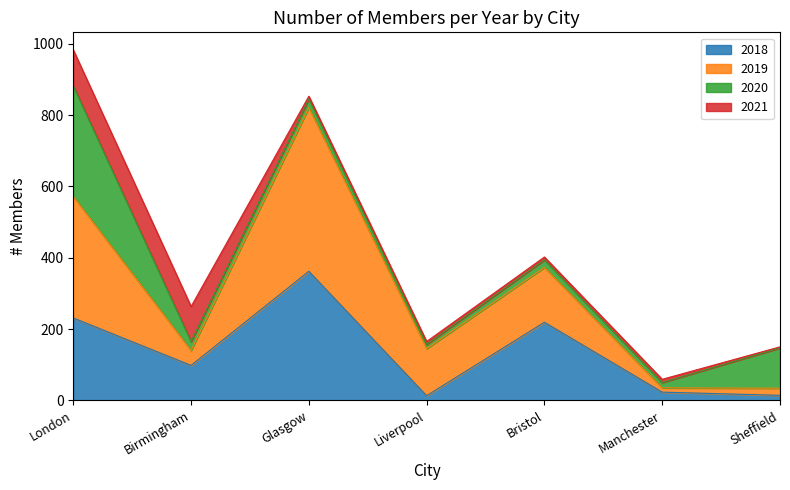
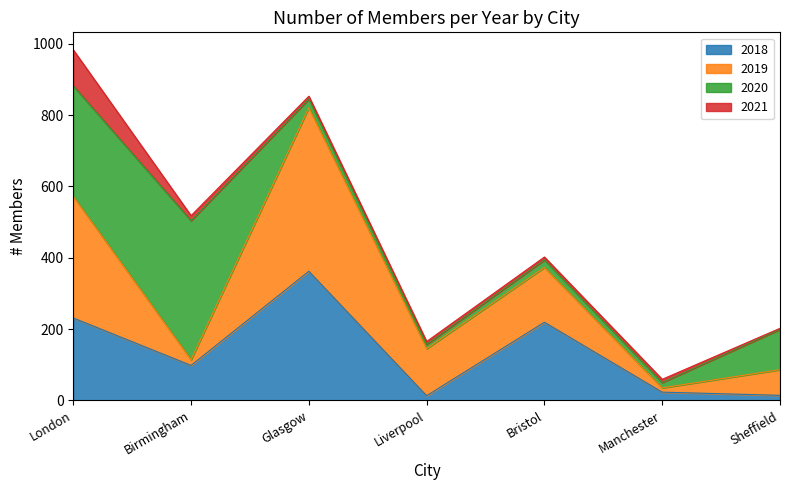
2019, Birmingham: 40 -> 20
2020, Birmingham: 30 -> 390
2021, Birmingham: 100 -> 10
2019, Sheffield: 20 -> 70
